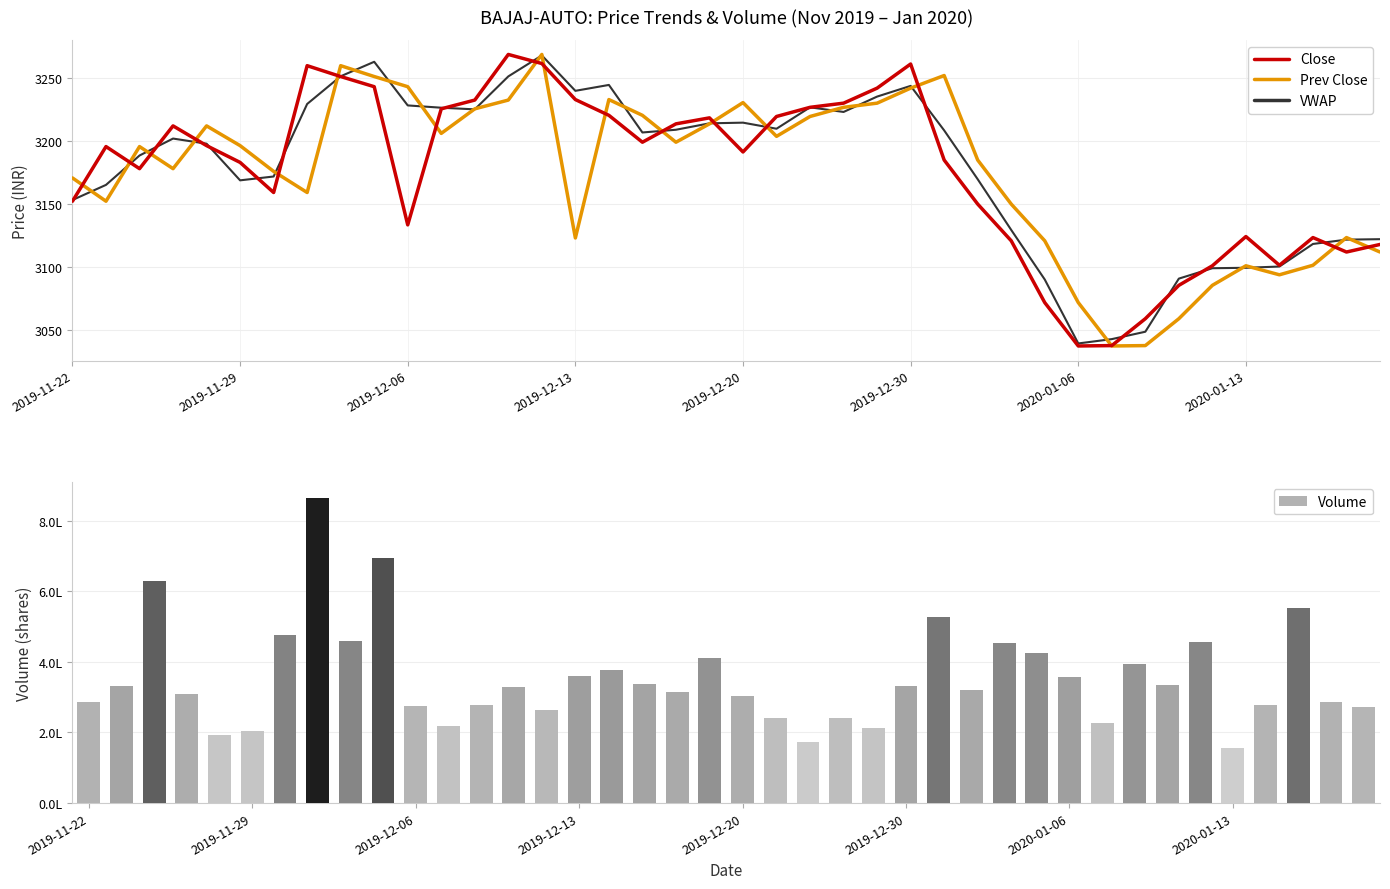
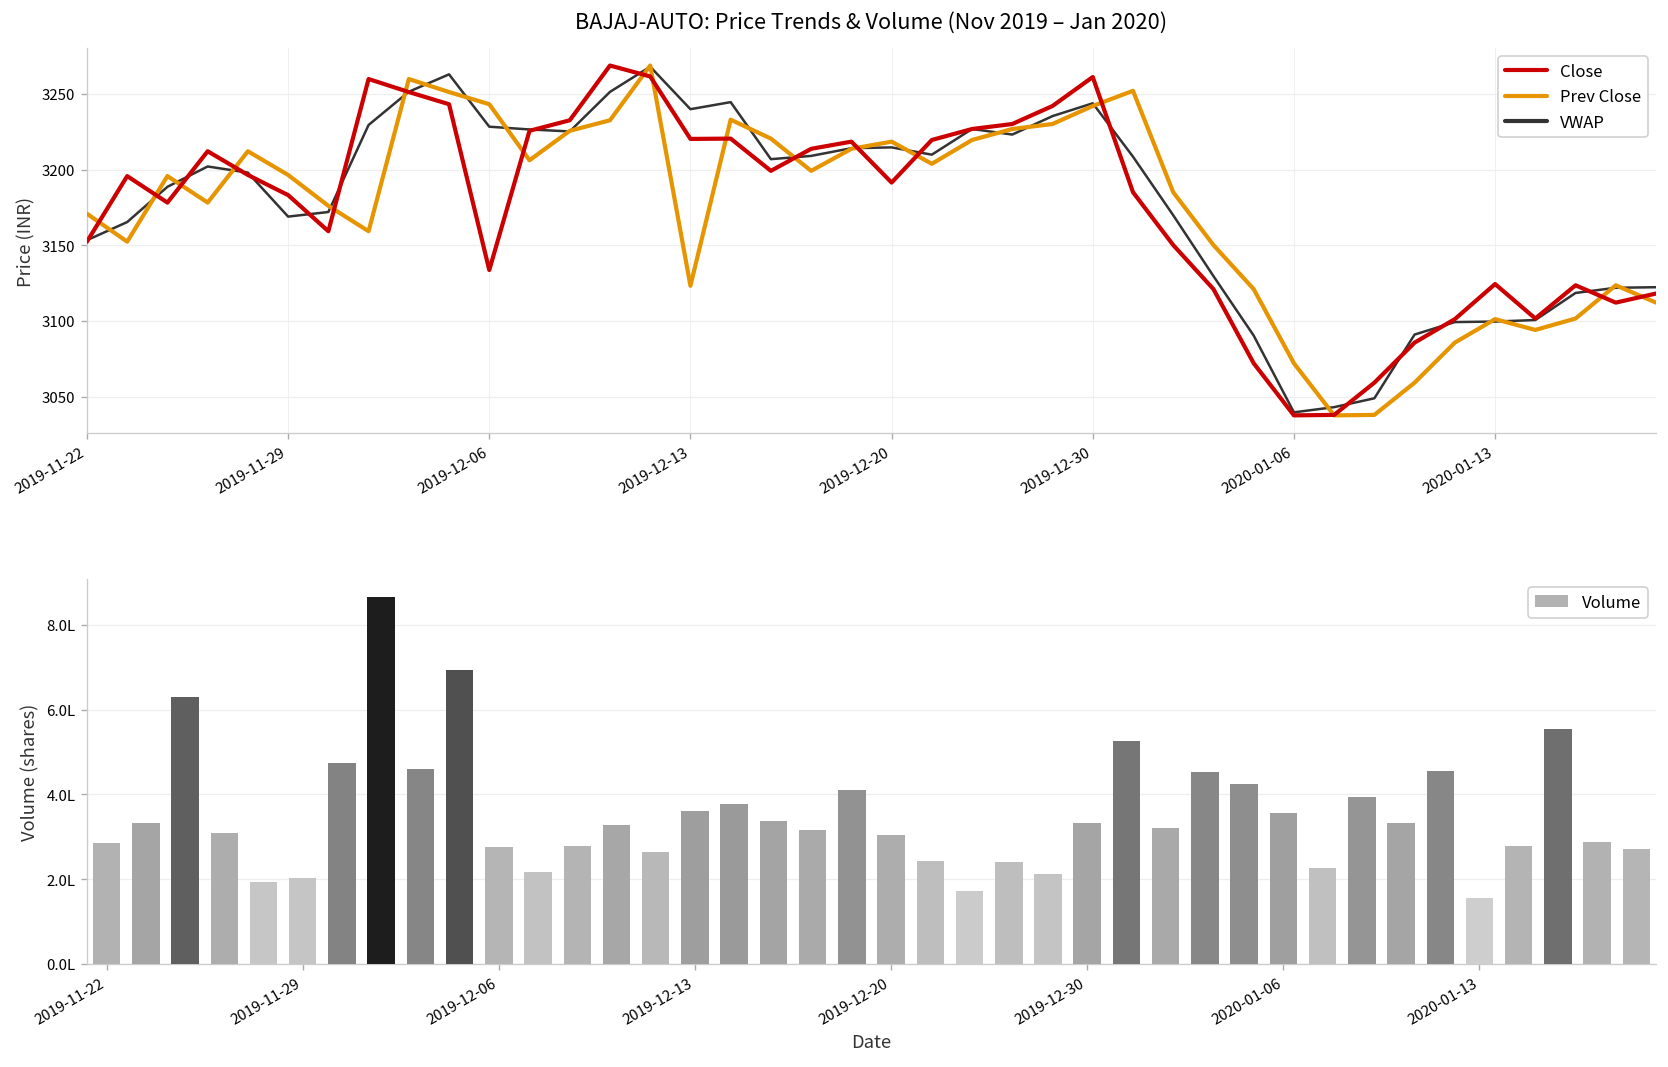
BAJAJ-AUTO: Price Trends & Volume (Nov 2019 – Jan 2020), Close, 2019-12-13: 3233 -> 3220
BAJAJ-AUTO: Price Trends & Volume (Nov 2019 – Jan 2020), Prev Close, 2019-12-20: 3231 -> 3218
